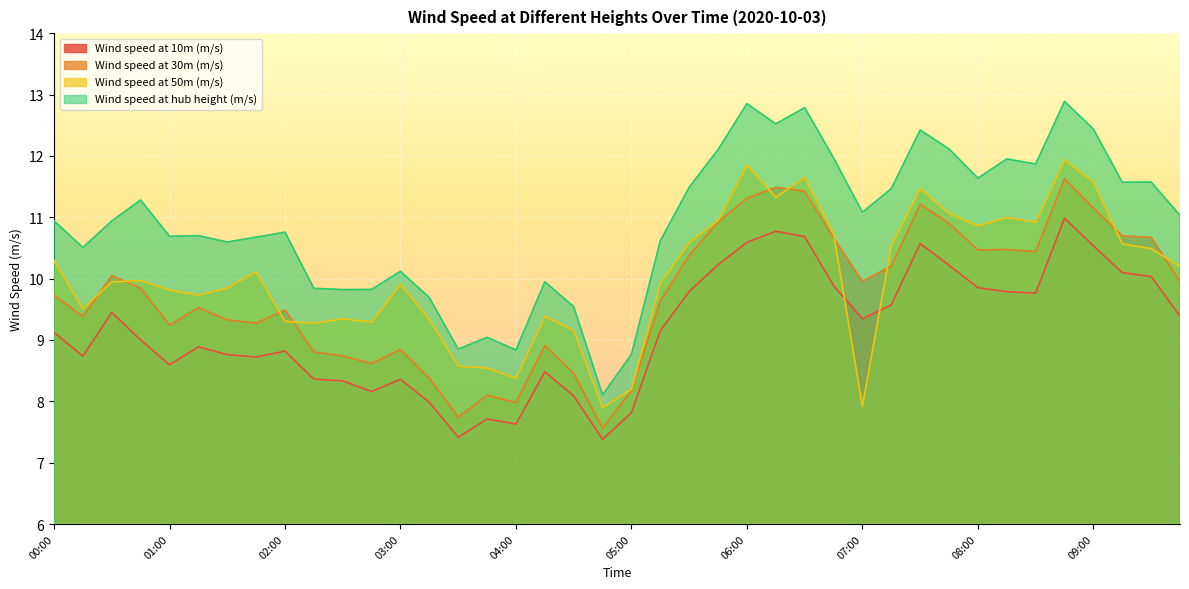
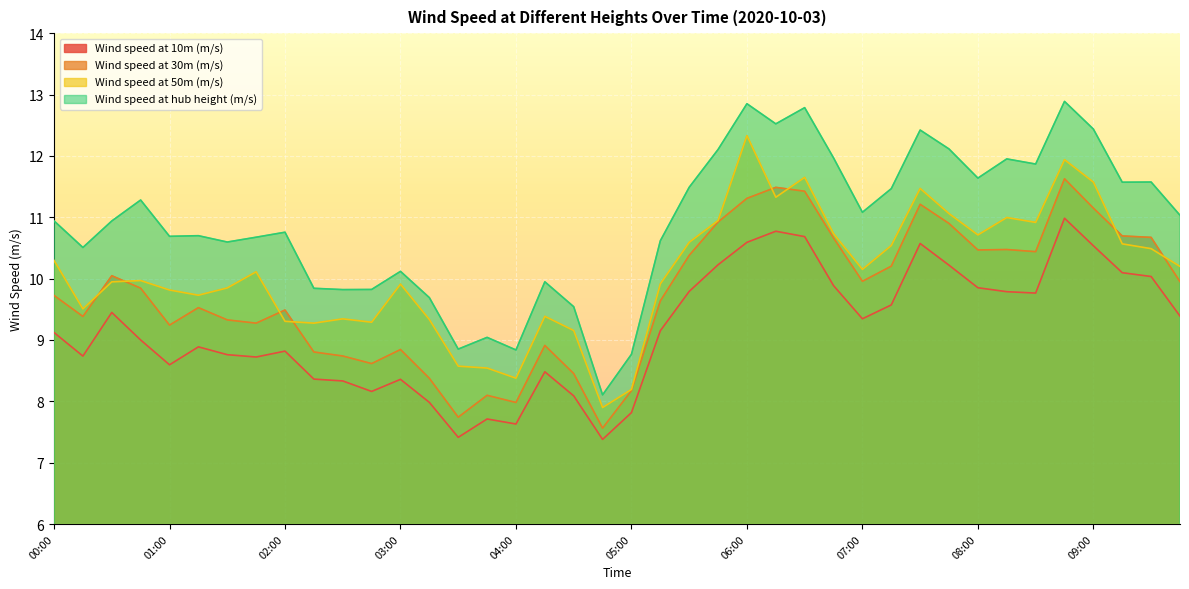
Wind speed at 50m (m/s), 06:00: 11.8 -> 12.3
Wind speed at 50m (m/s), 07:00: 7.9 -> 10.2
Wind speed at 50m (m/s), 08:00: 10.9 -> 10.7
